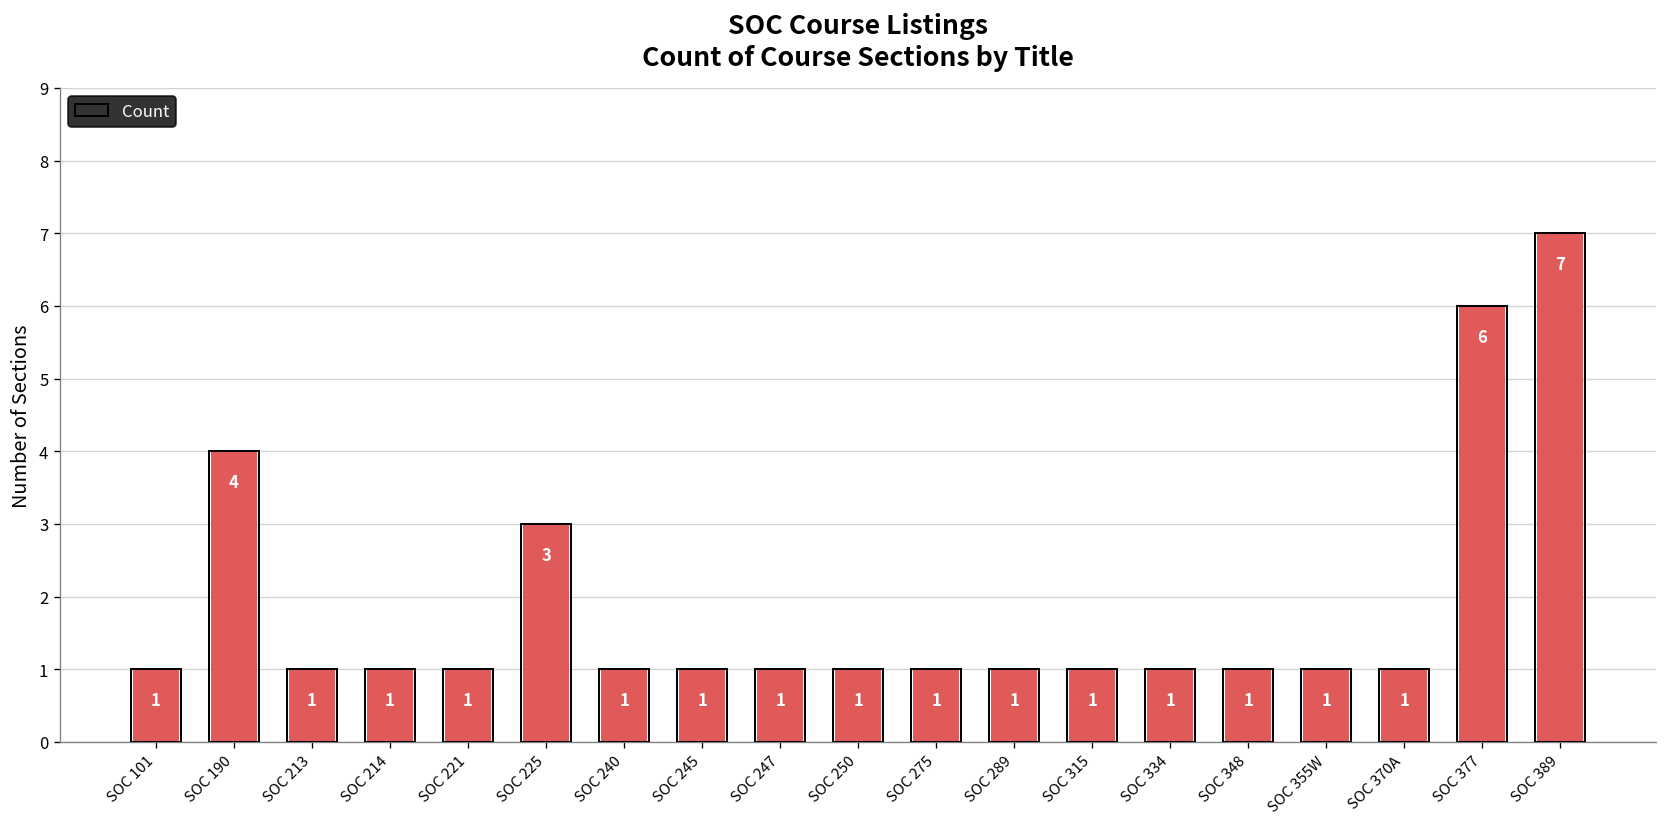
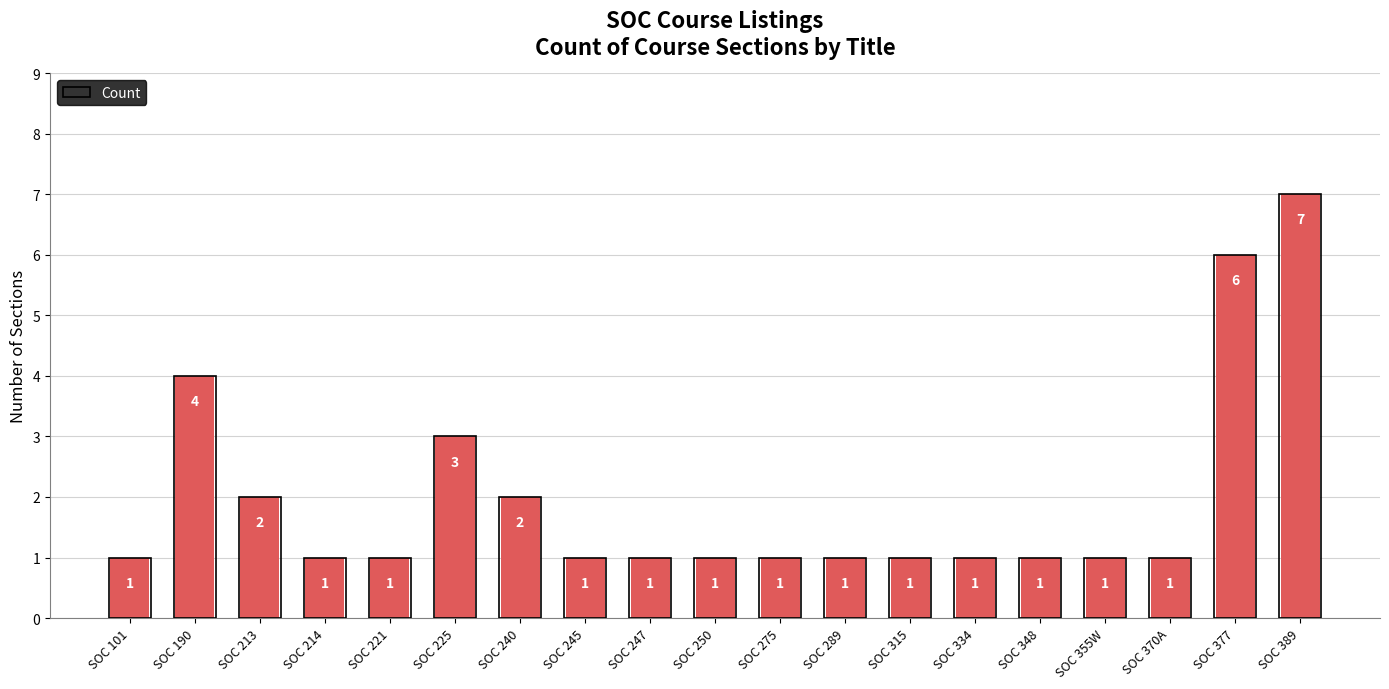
SOC 213: 1 -> 2
SOC 240: 1 -> 2
